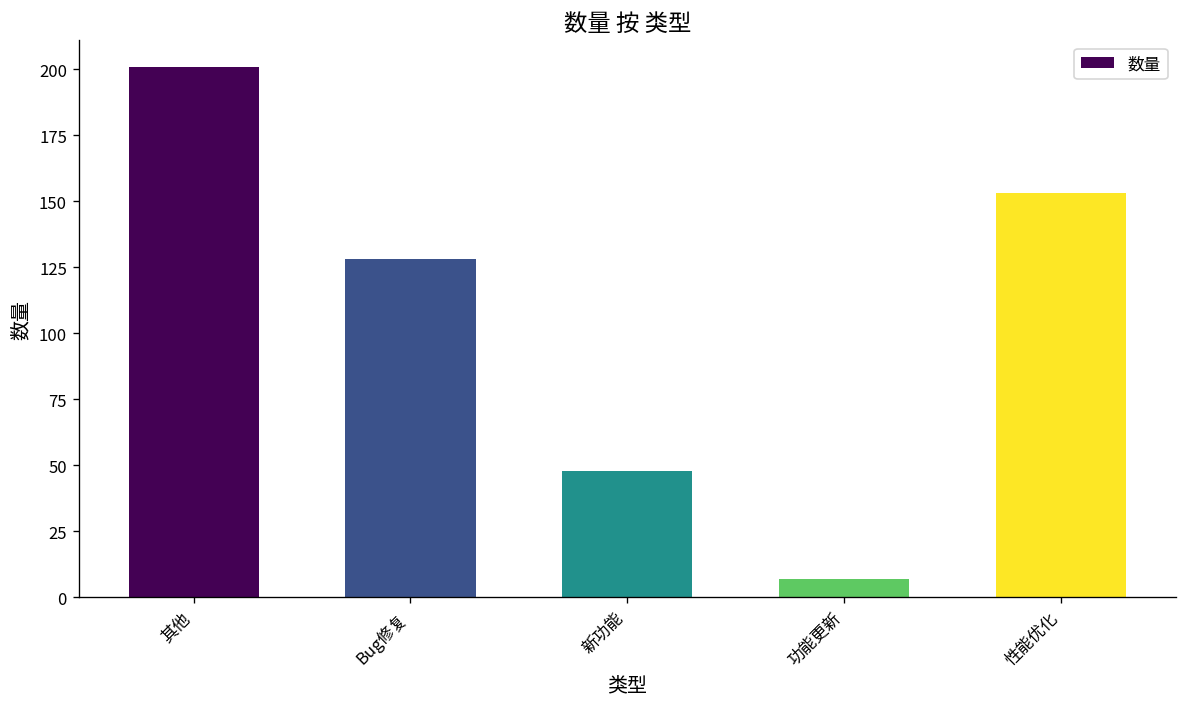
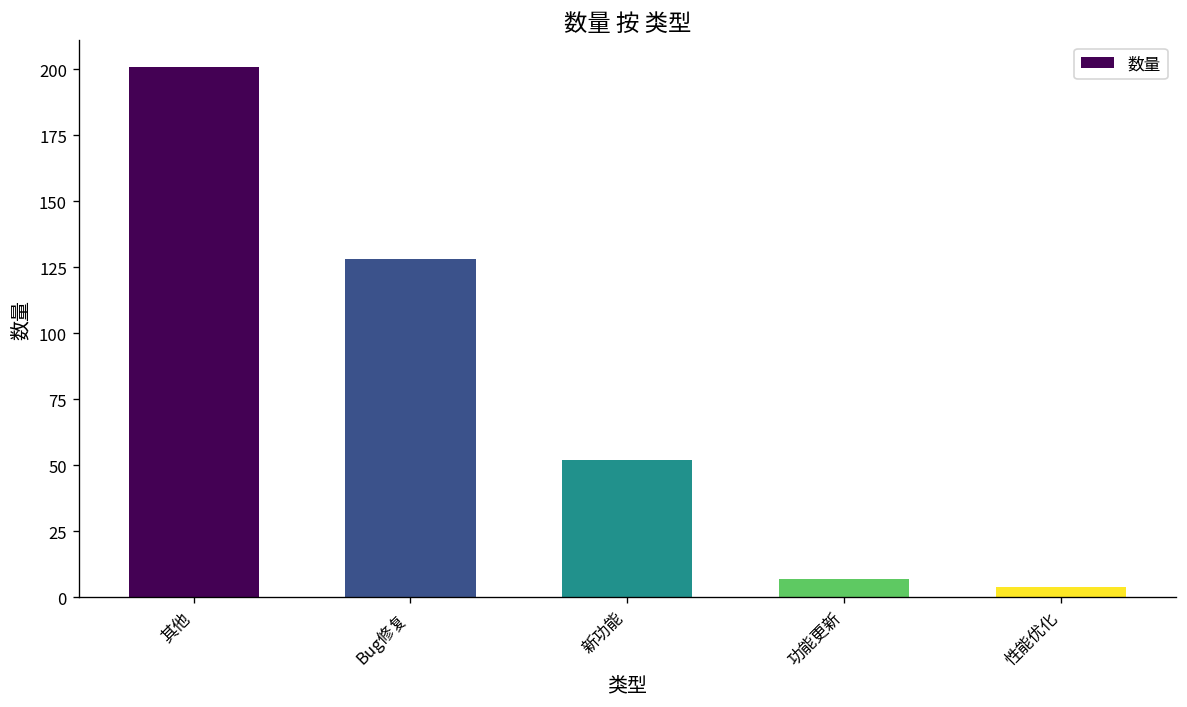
新功能: 48 -> 52
性能优化: 153 -> 4
